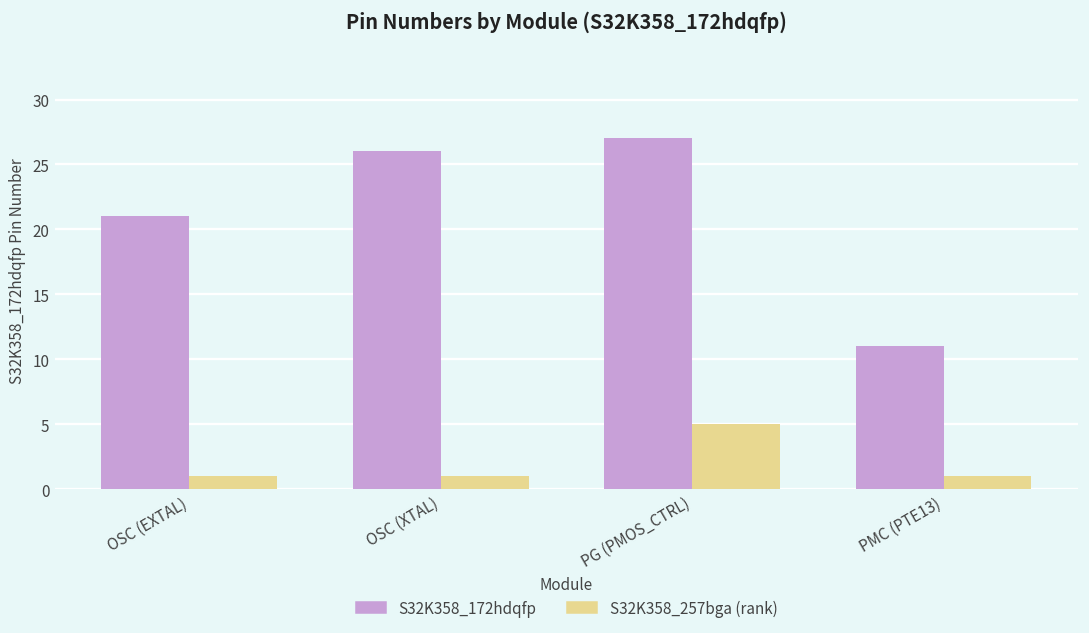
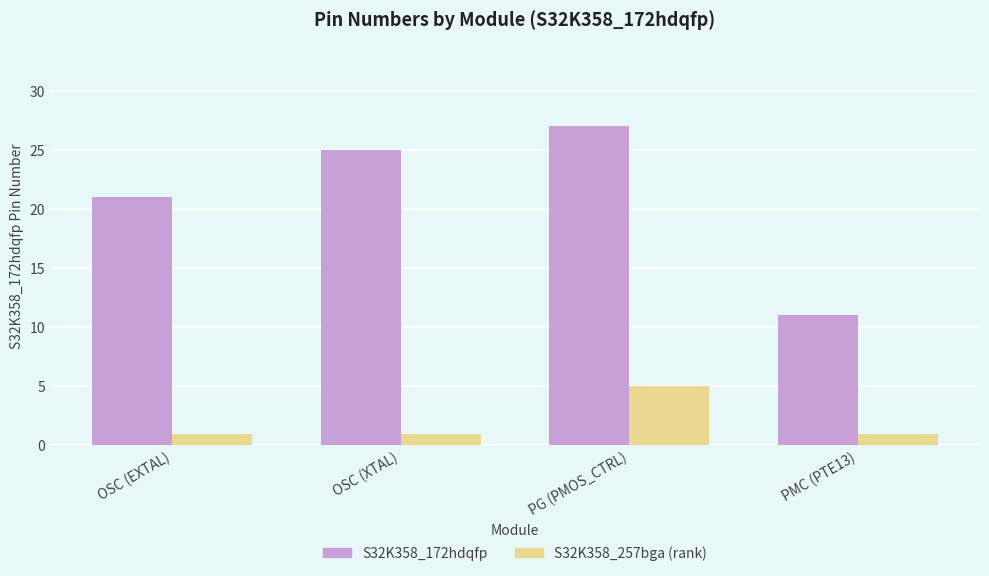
S32K358_172hdqfp, OSC (XTAL): 26 -> 25
